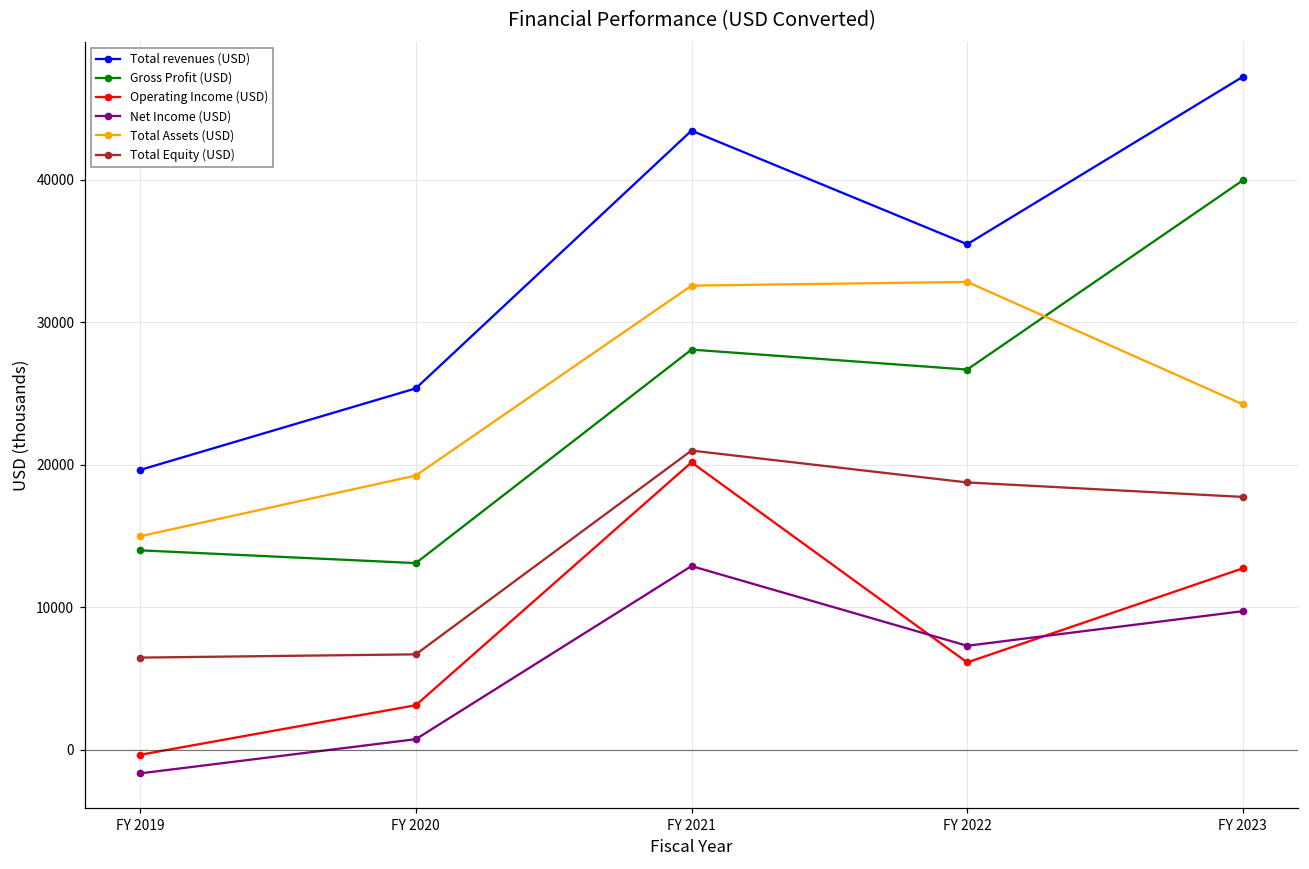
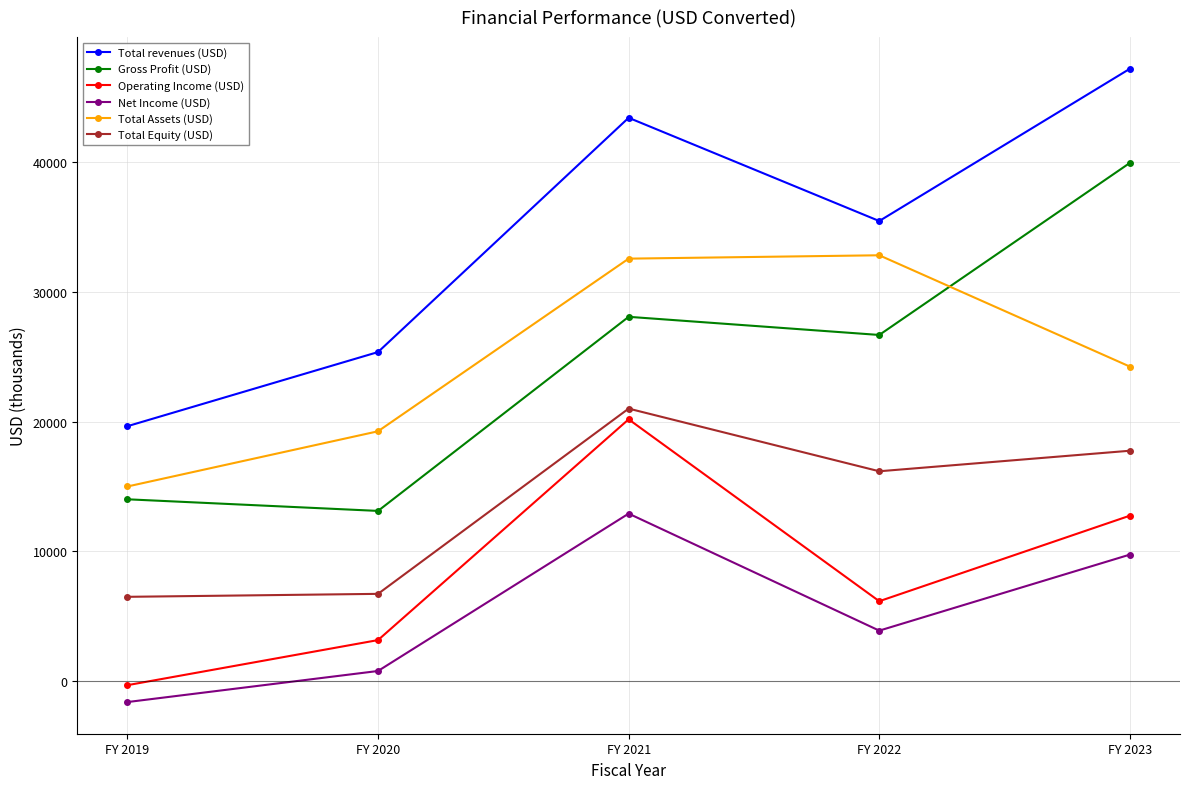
Net Income (USD), FY 2022: 7300 -> 3900
Total Equity (USD), FY 2022: 18800 -> 16200
